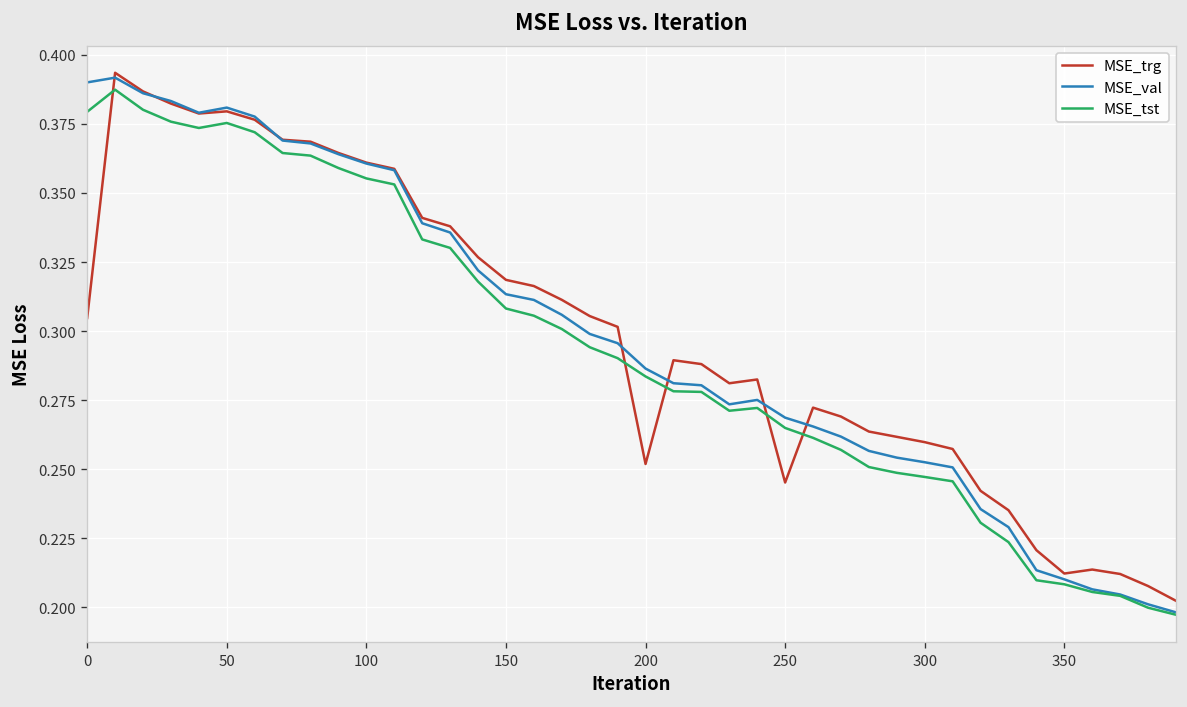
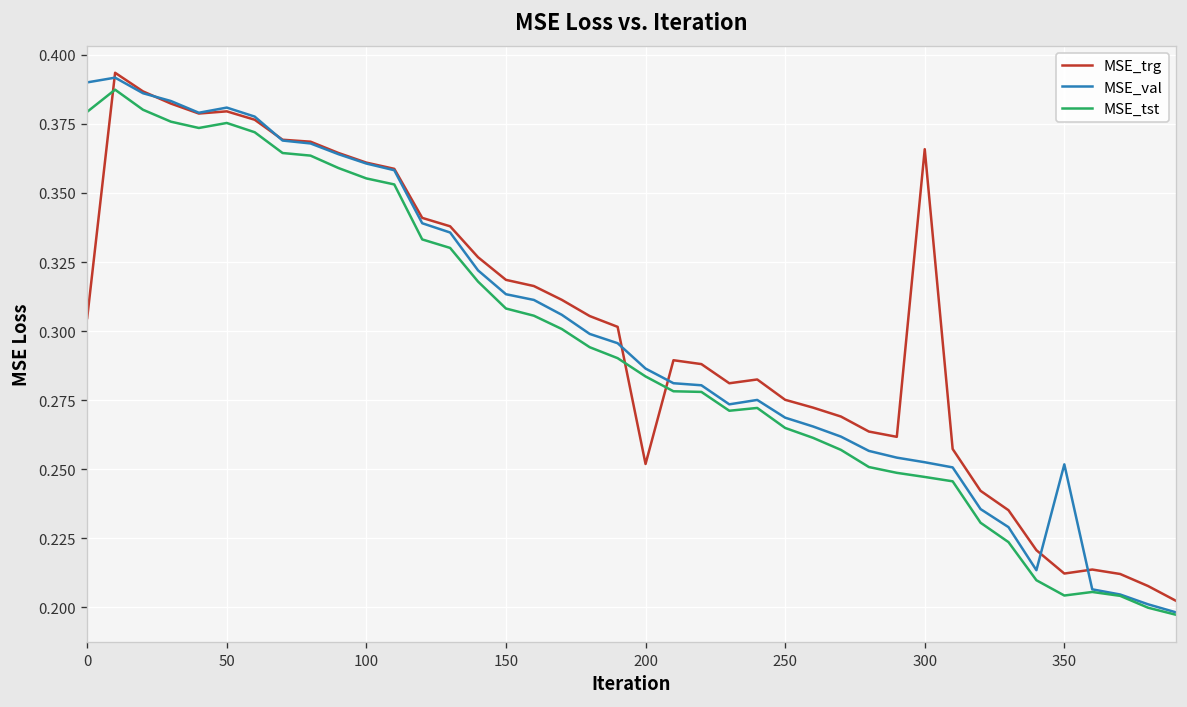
MSE_trg, 250: 0.245 -> 0.275
MSE_trg, 300: 0.260 -> 0.366
MSE_val, 350: 0.210 -> 0.252
MSE_tst, 350: 0.208 -> 0.204
